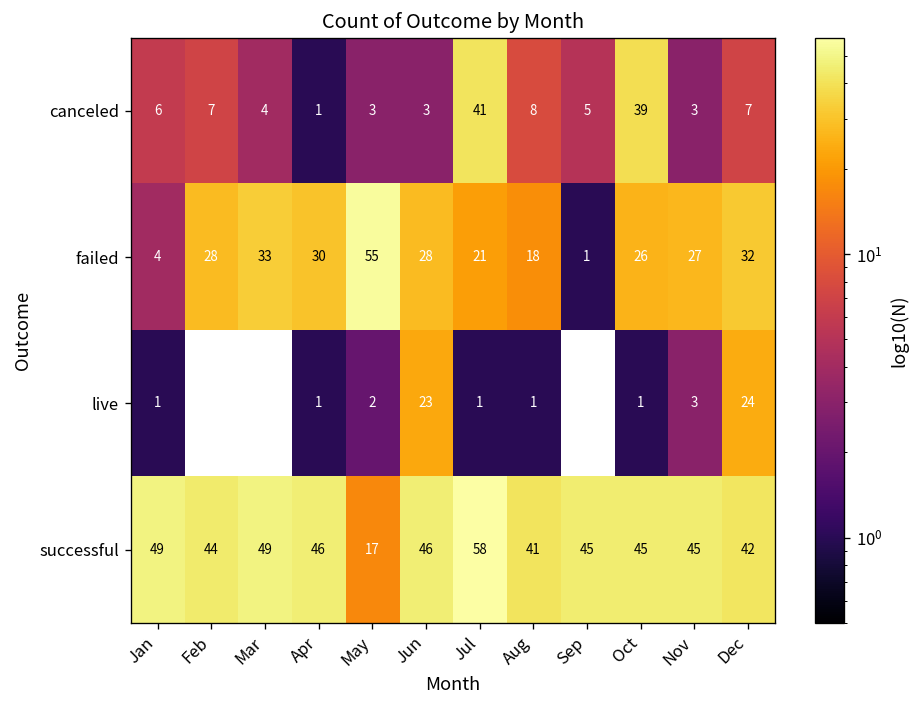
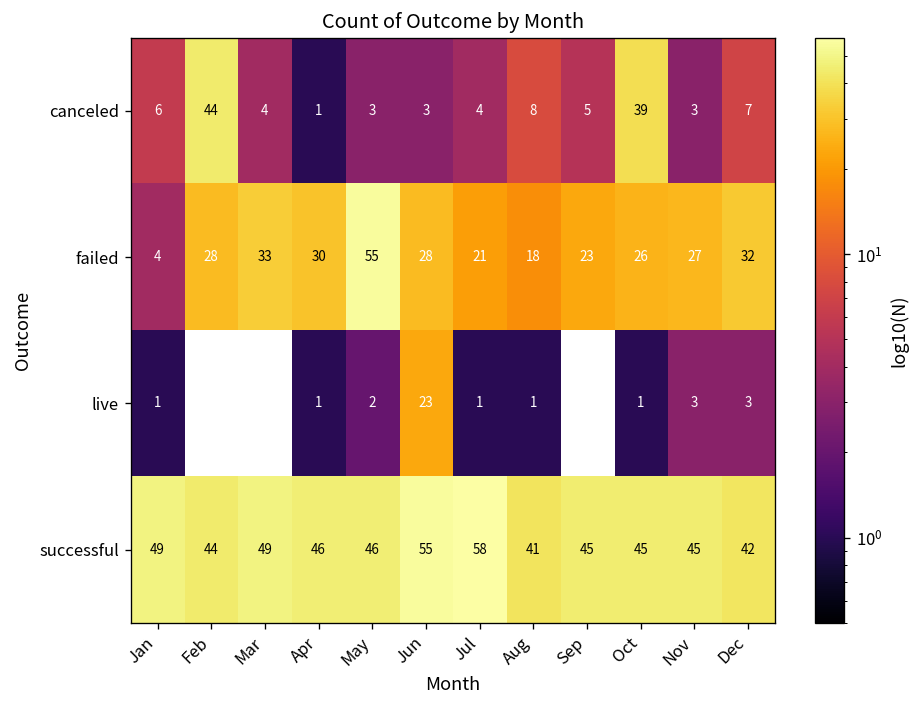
canceled, Feb: 7 -> 44
canceled, Jul: 41 -> 4
failed, Sep: 1 -> 23
live, Dec: 24 -> 3
successful, May: 17 -> 46
successful, Jun: 46 -> 55
